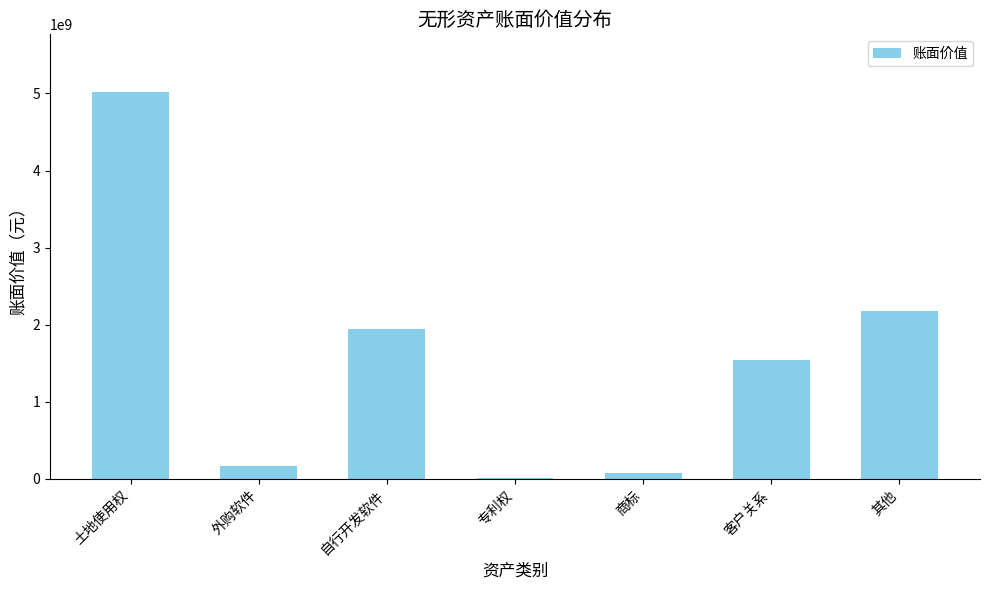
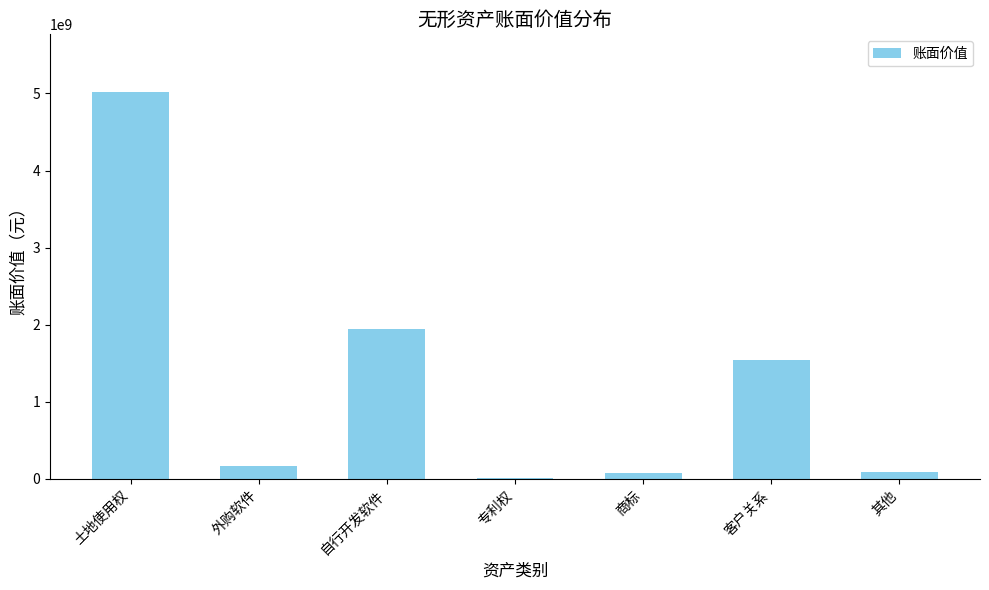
其他: 2200000000 -> 100000000
